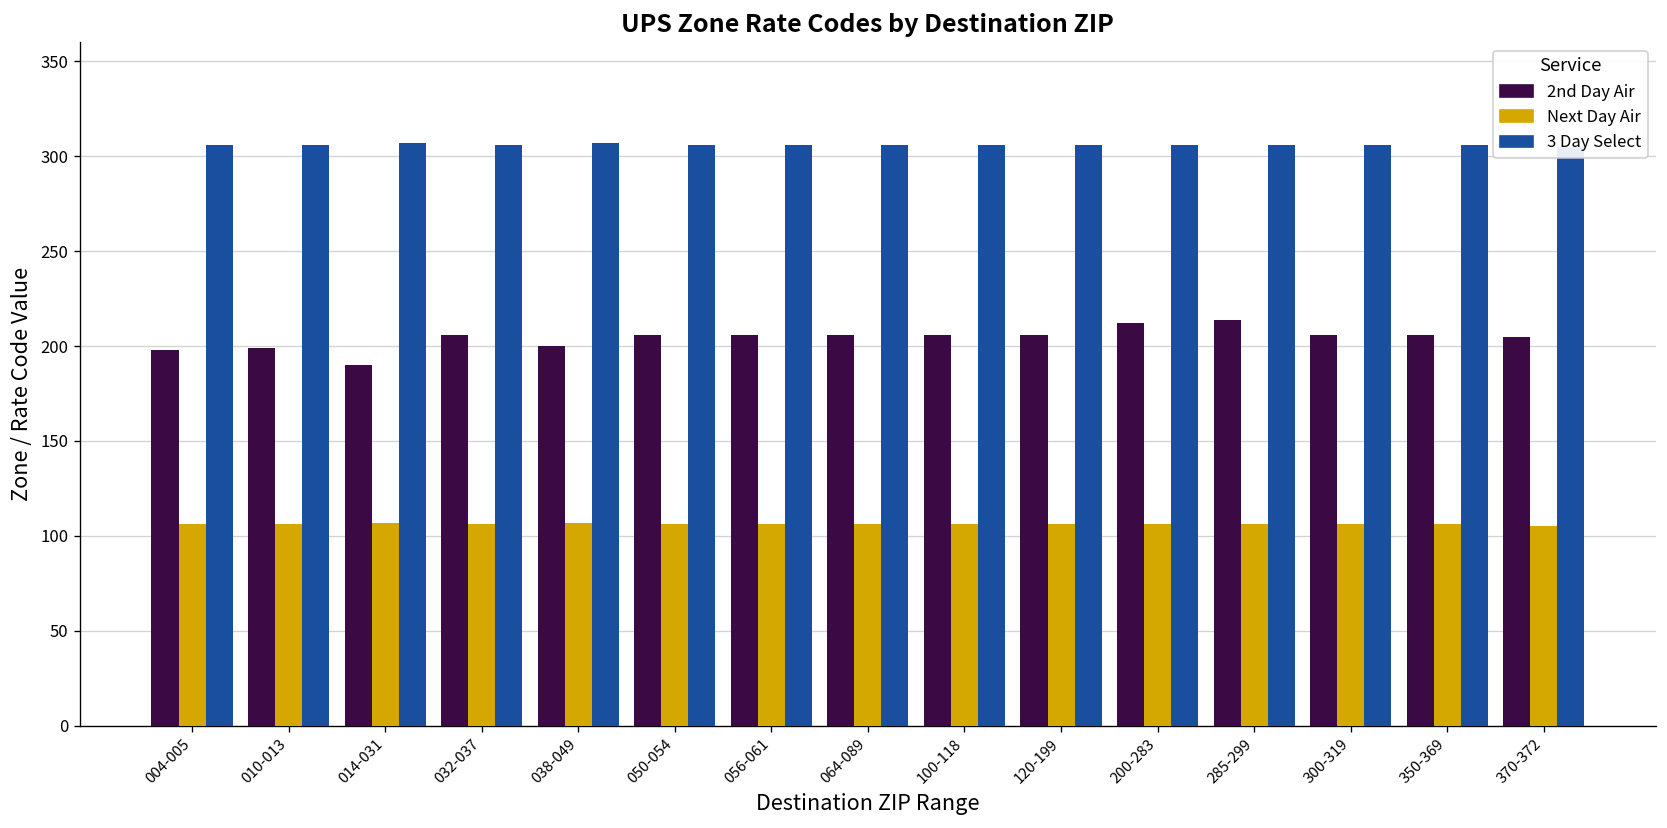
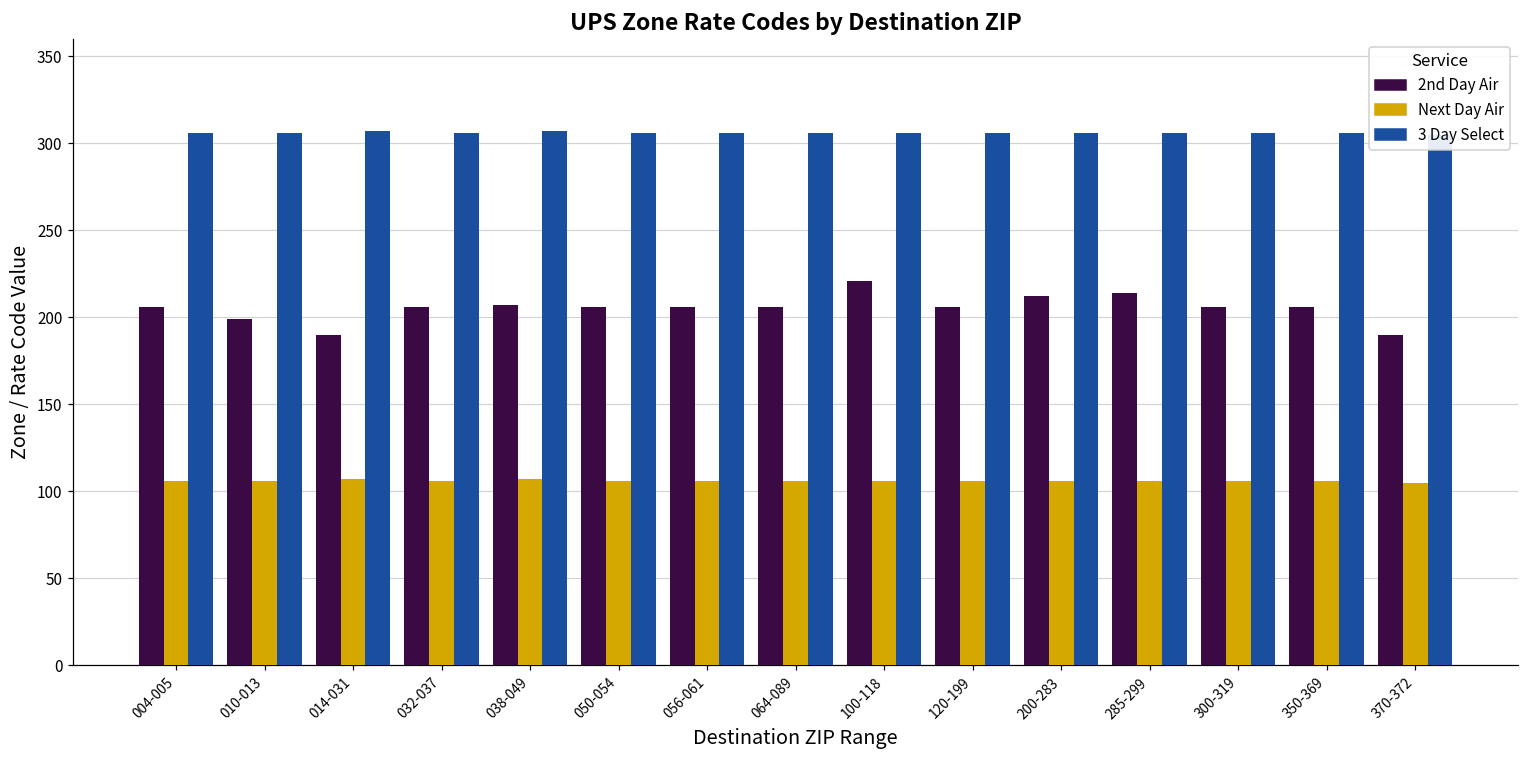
2nd Day Air, 004-005: 198 -> 206
2nd Day Air, 038-049: 200 -> 207
2nd Day Air, 100-118: 206 -> 221
2nd Day Air, 370-372: 205 -> 190
